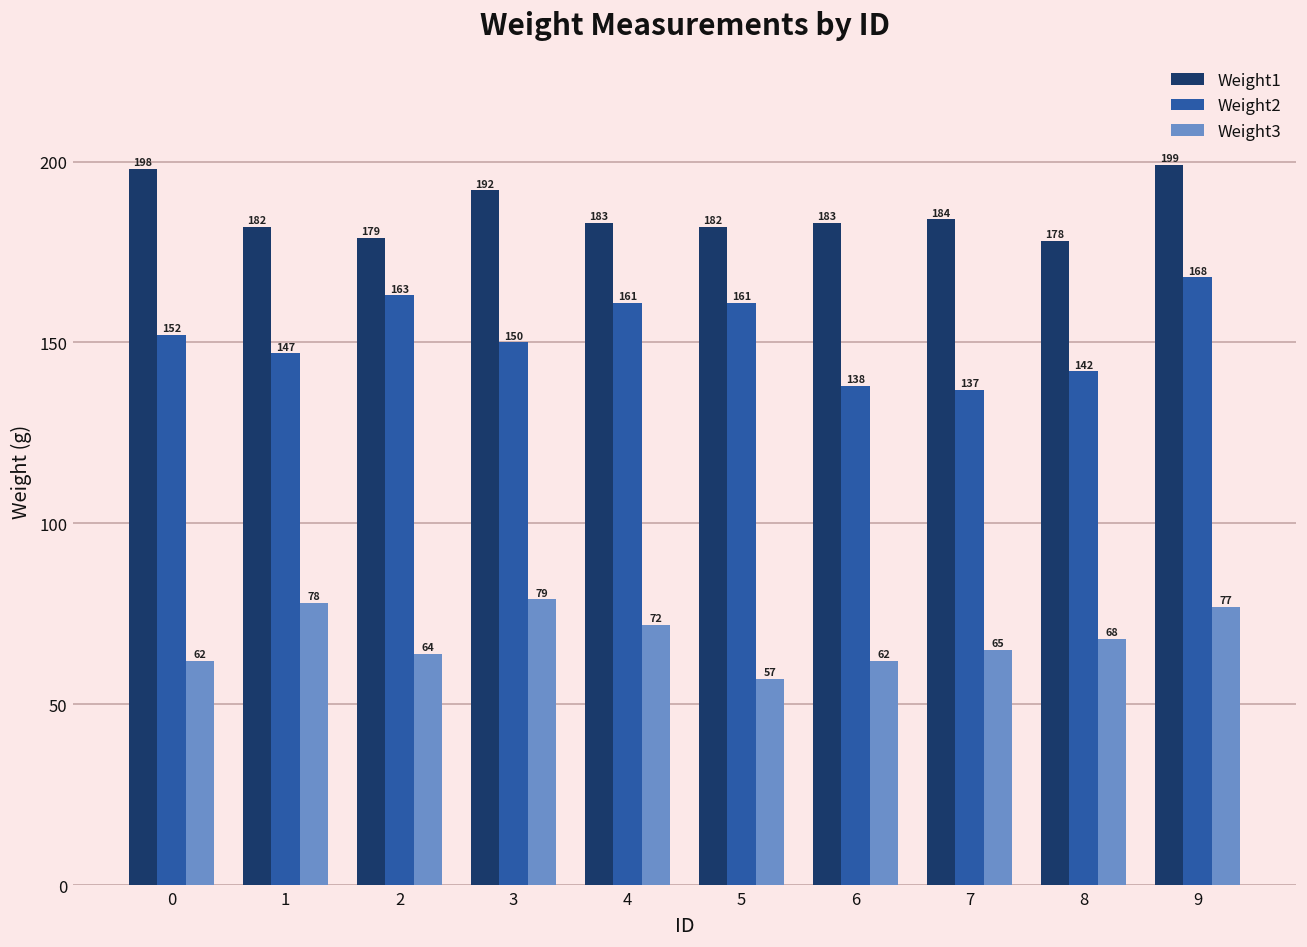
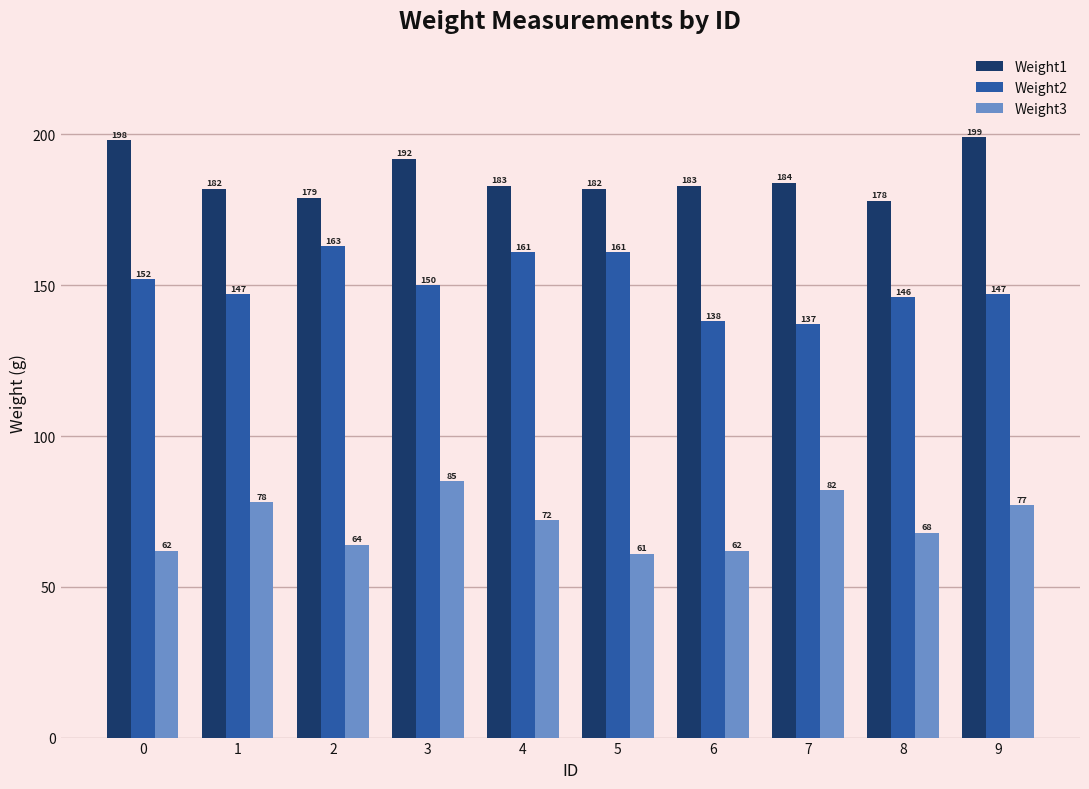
Weight3, 3: 79 -> 85
Weight3, 5: 57 -> 61
Weight3, 7: 65 -> 82
Weight2, 8: 142 -> 146
Weight2, 9: 168 -> 147
